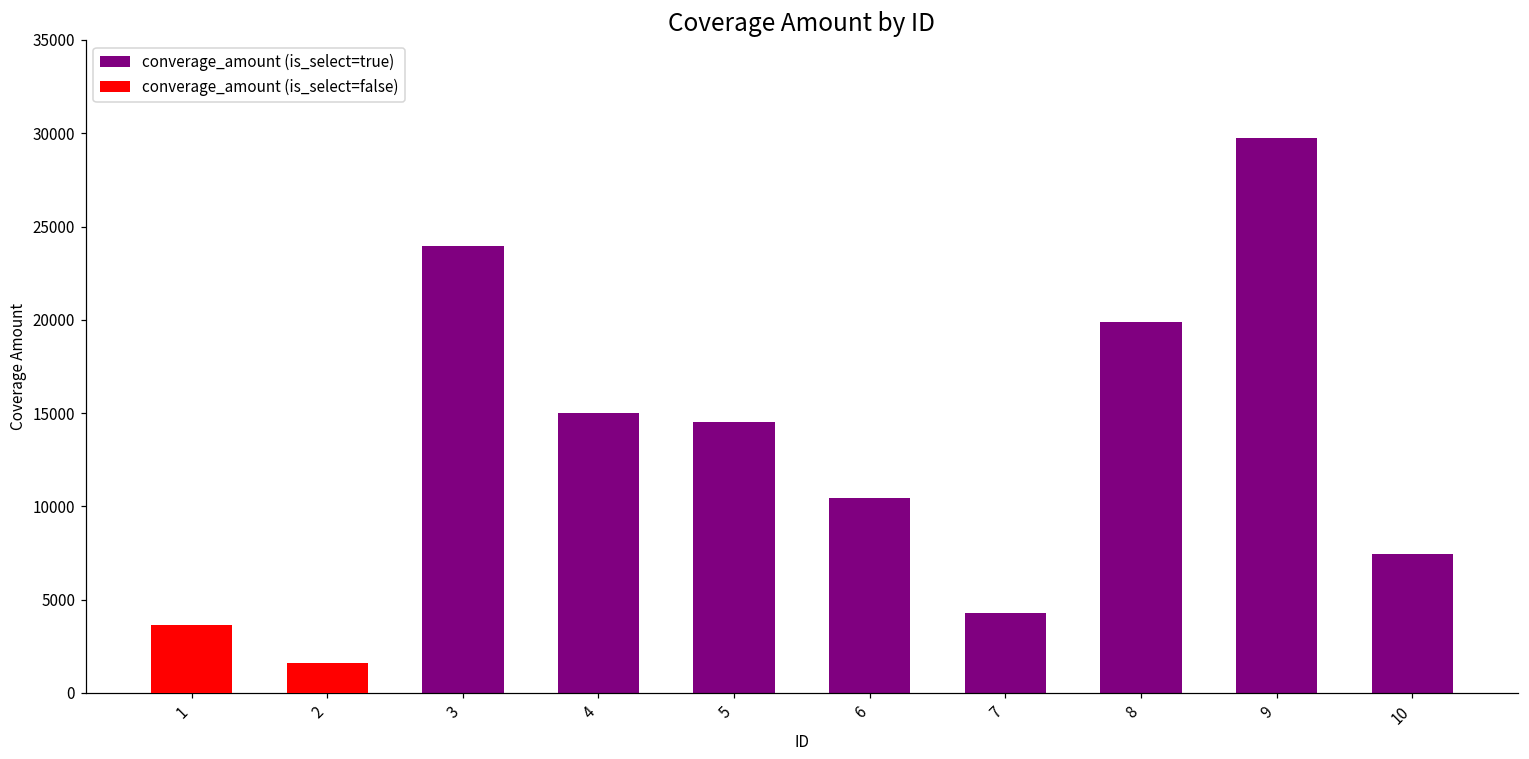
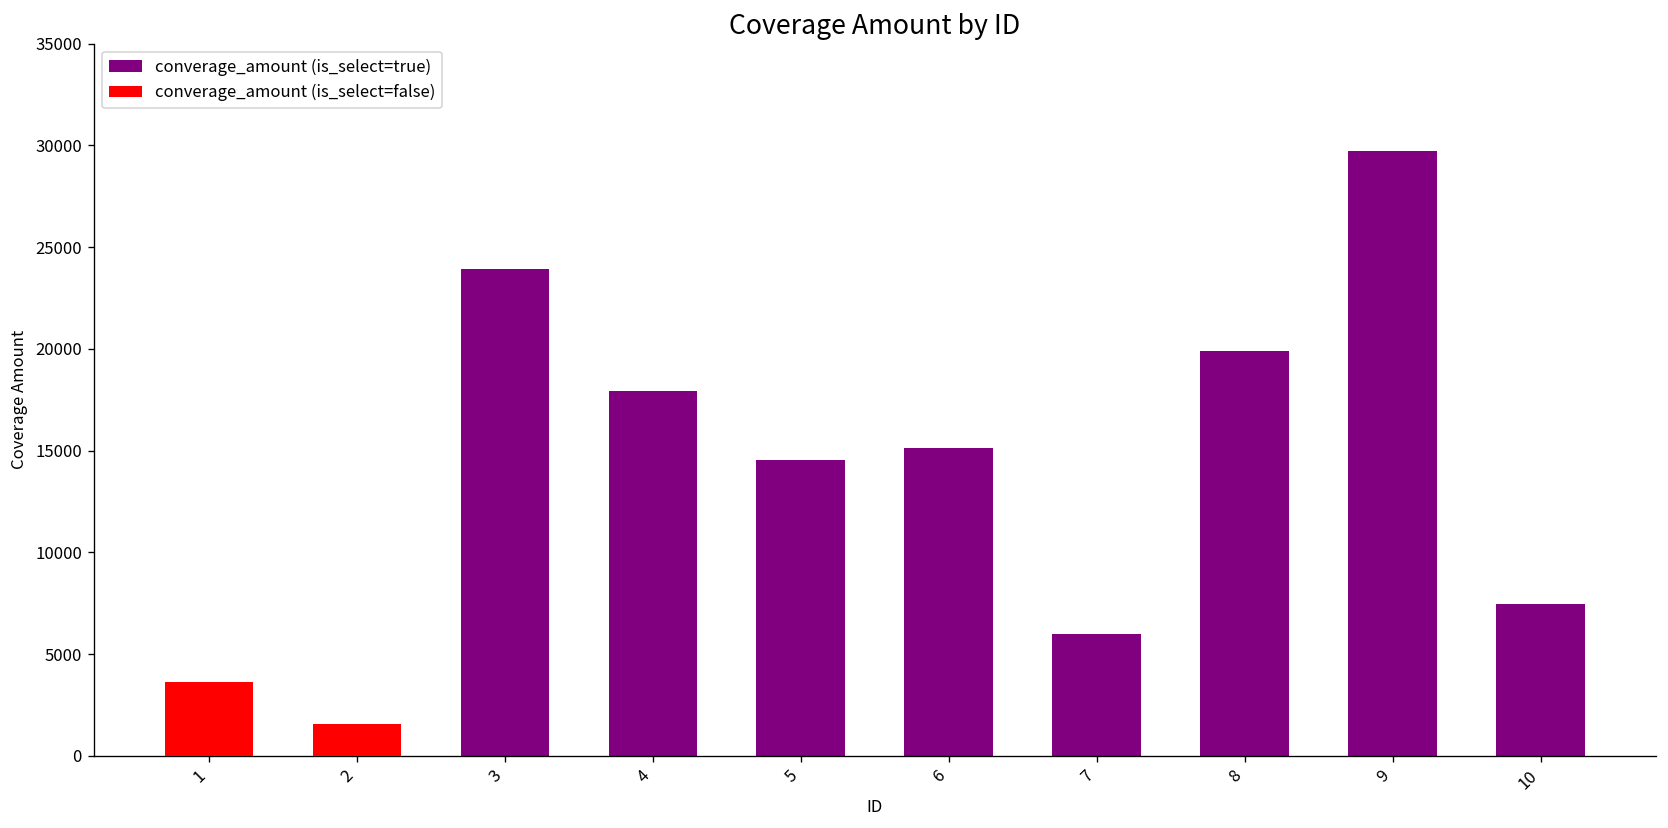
converage_amount (is_select=true), 4: 15000 -> 17900
converage_amount (is_select=true), 6: 10400 -> 15100
converage_amount (is_select=true), 7: 4300 -> 6000
